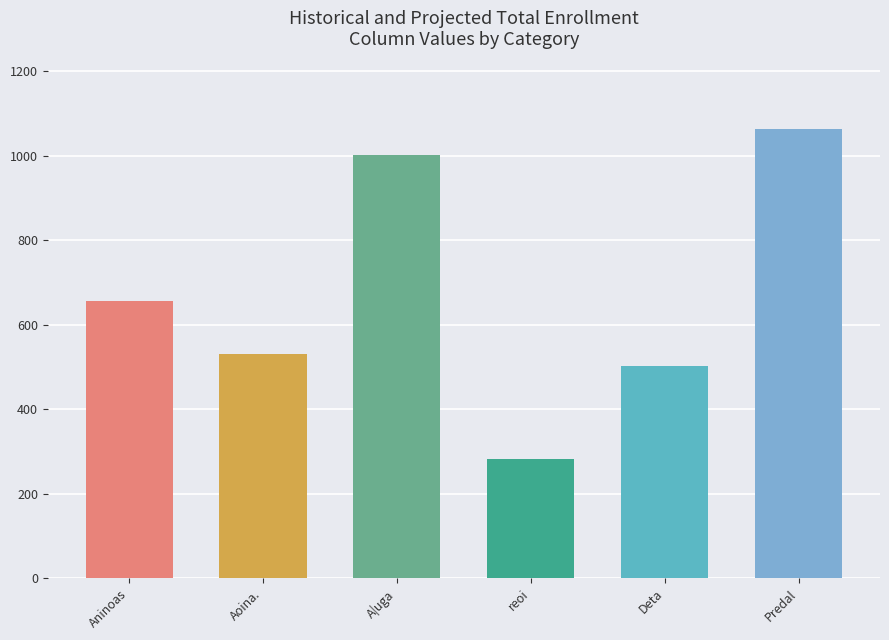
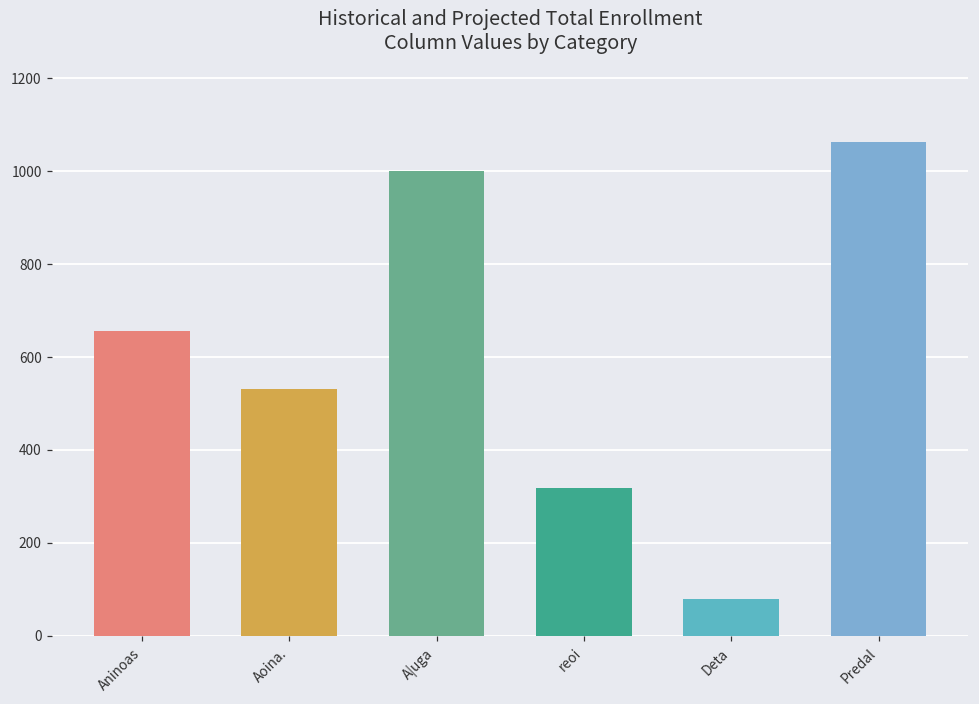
reoi: 280 -> 320
Deta: 500 -> 80
